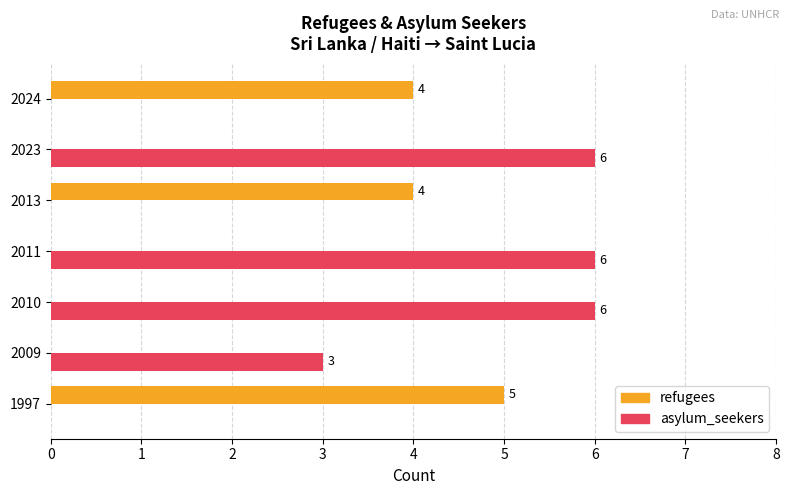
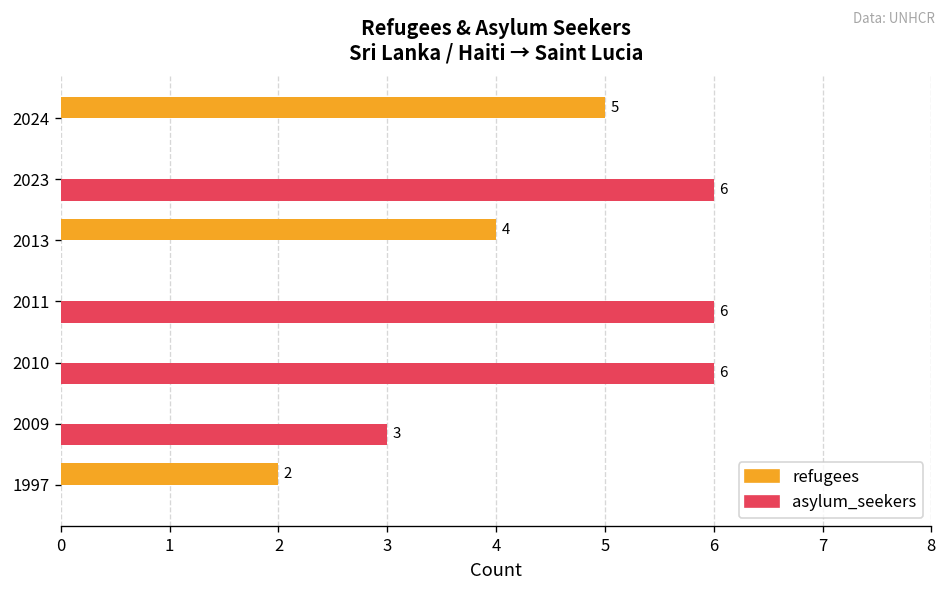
refugees, 2024: 4 -> 5
refugees, 1997: 5 -> 2
